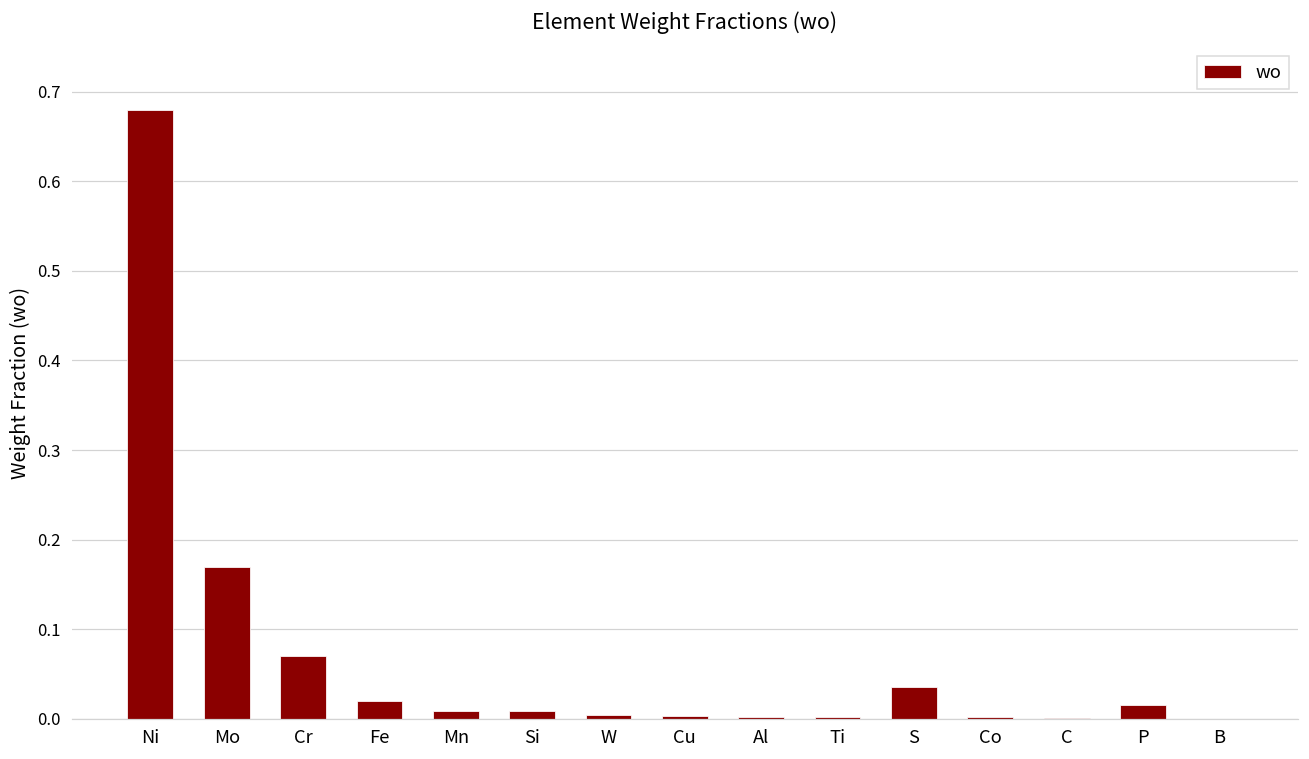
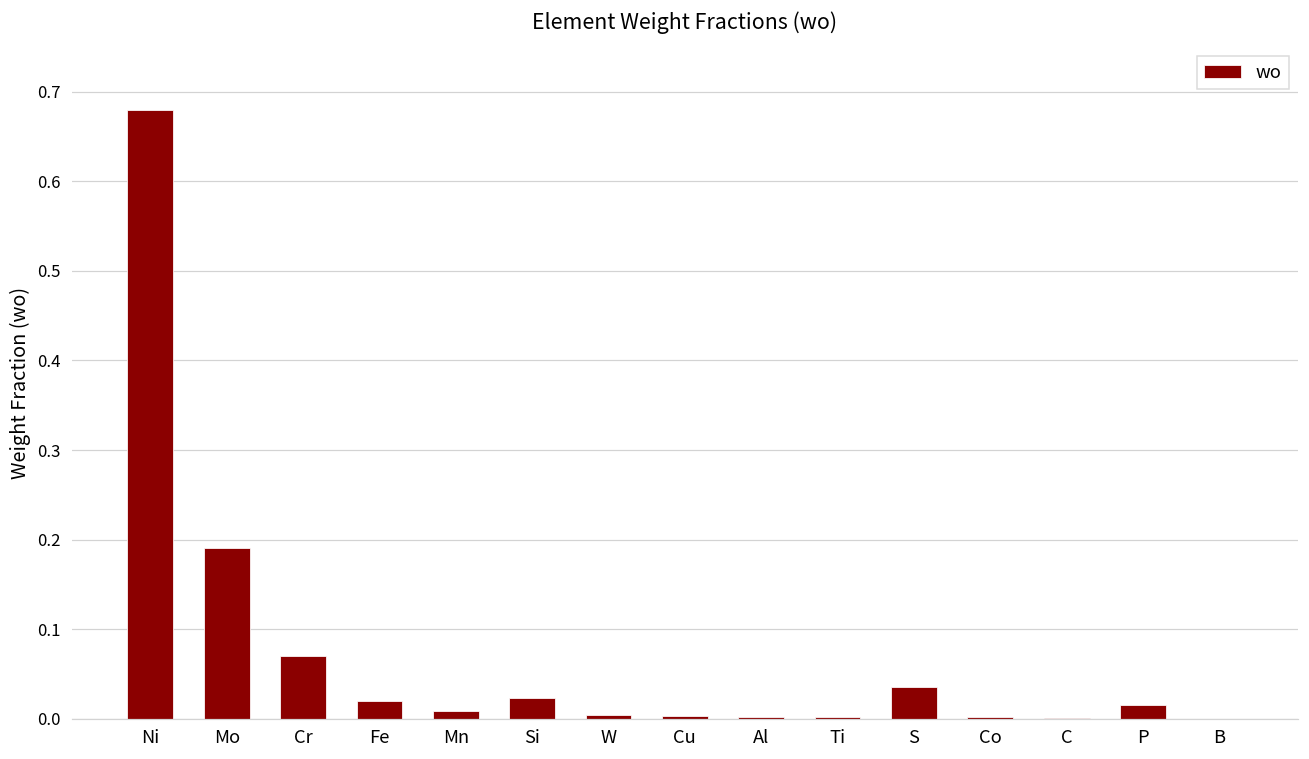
Mo: 0.17 -> 0.19
Si: 0.01 -> 0.02
